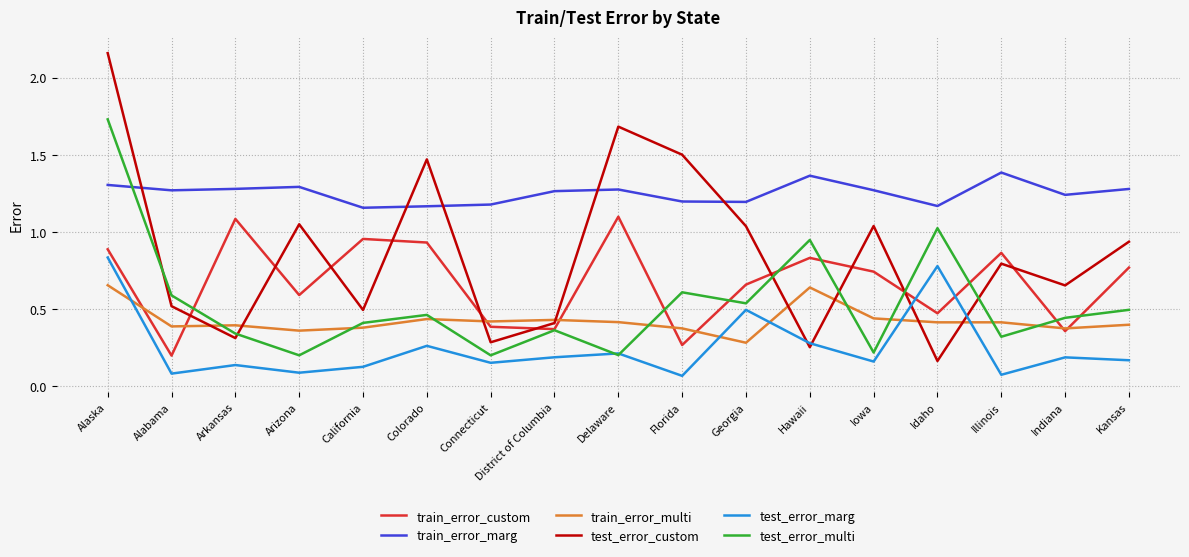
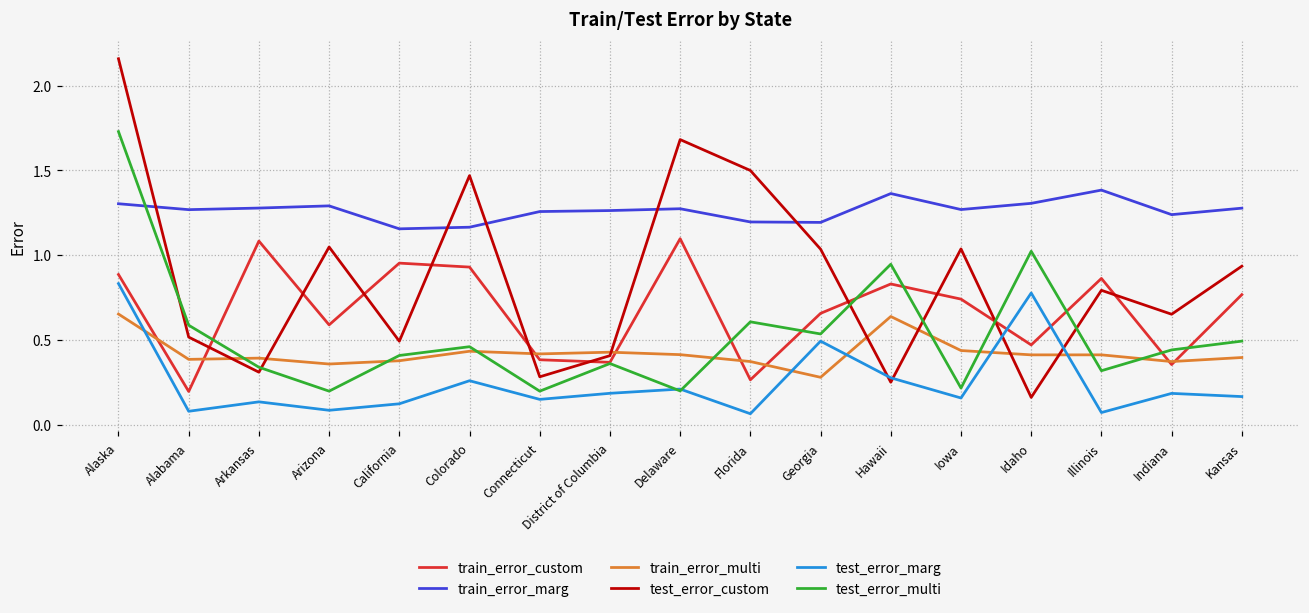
train_error_marg, Connecticut: 1.18 -> 1.26
train_error_marg, Idaho: 1.17 -> 1.31
